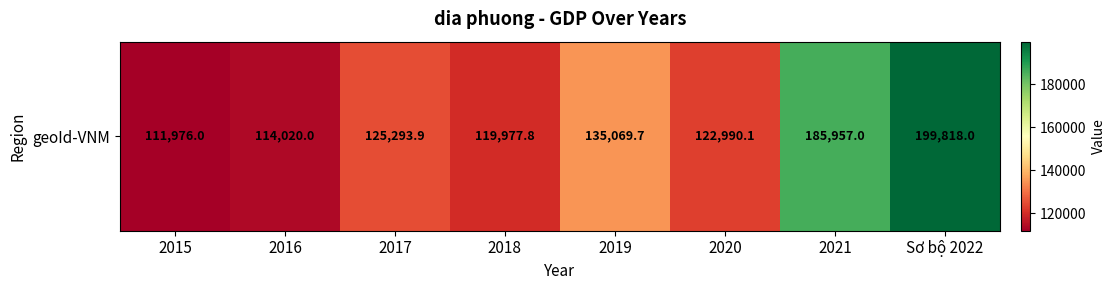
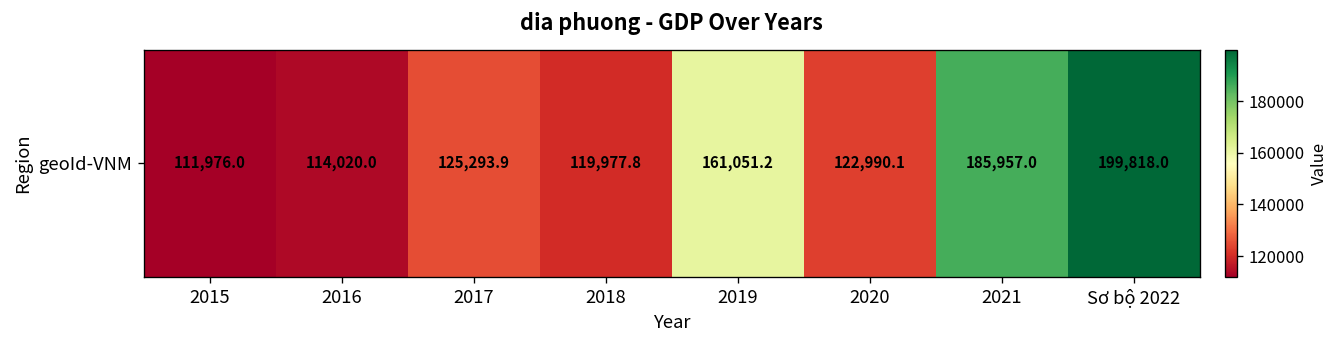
geoId-VNM, 2019: 135,069.7 -> 161,051.2
